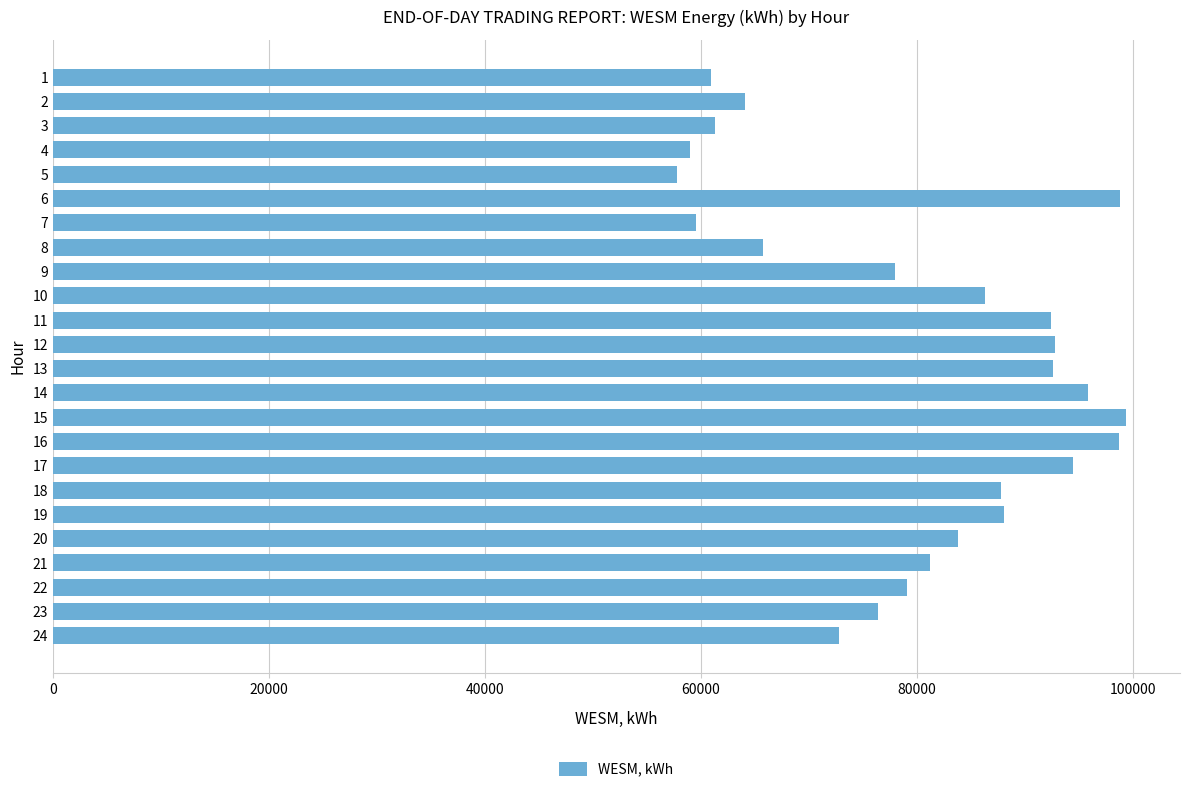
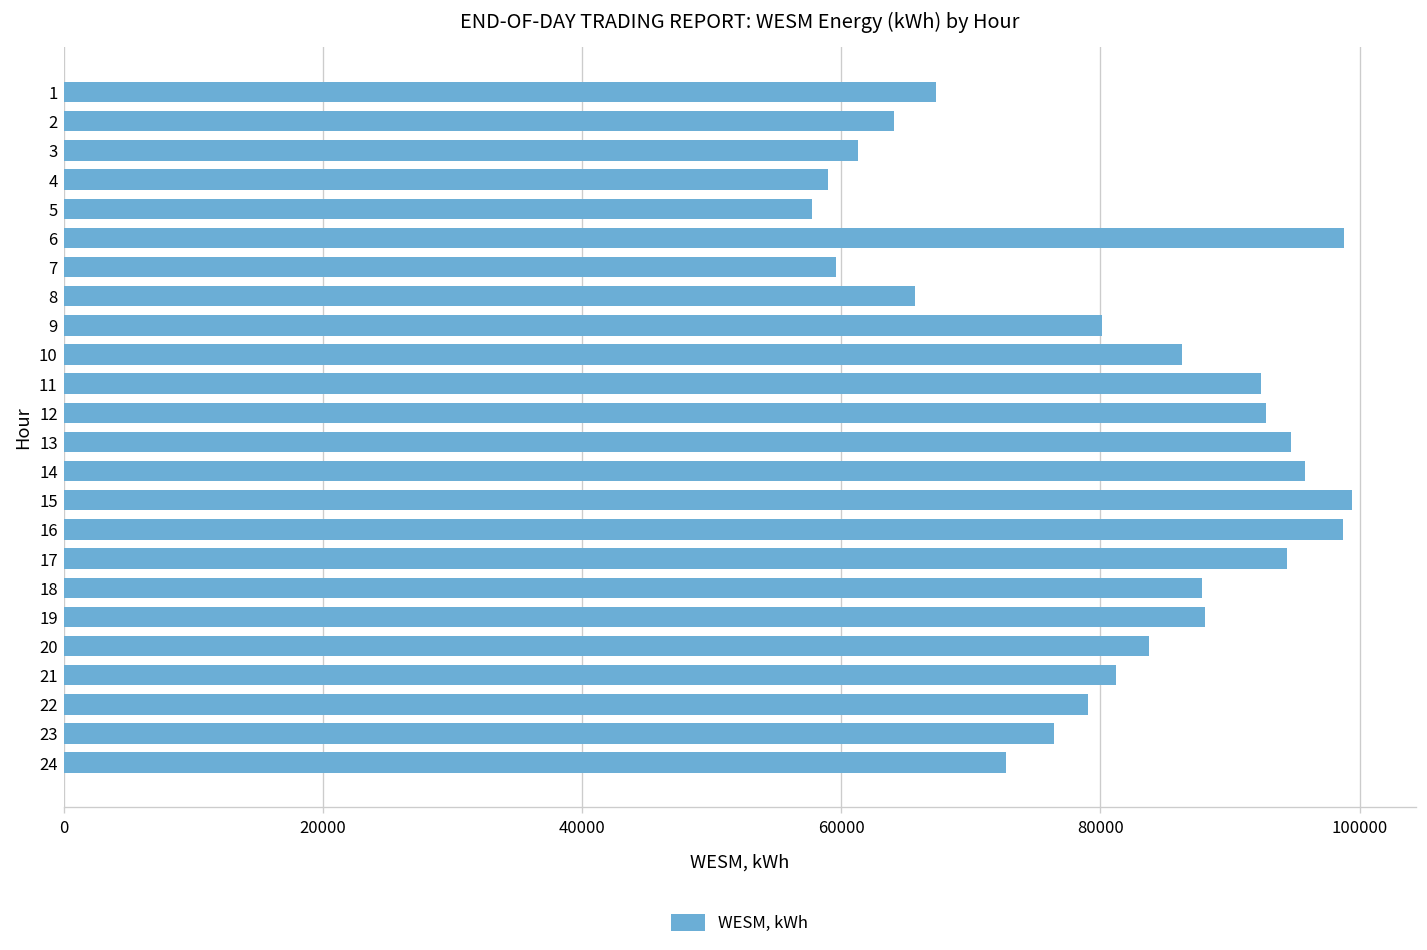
1: 60900 -> 67300
9: 78000 -> 80100
13: 92500 -> 94700
